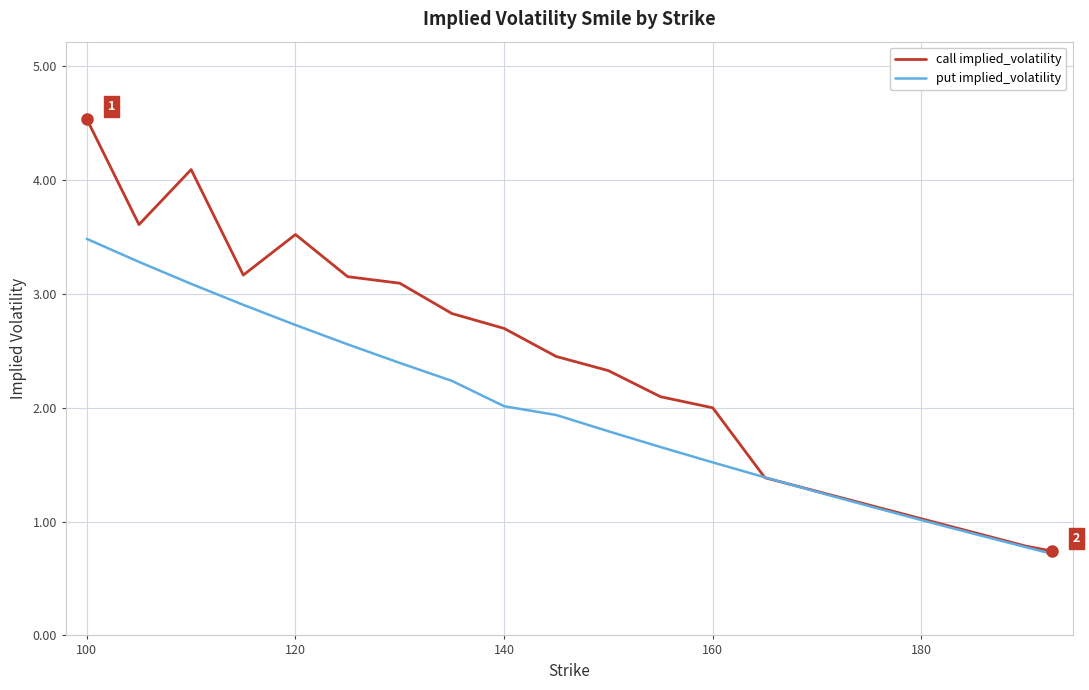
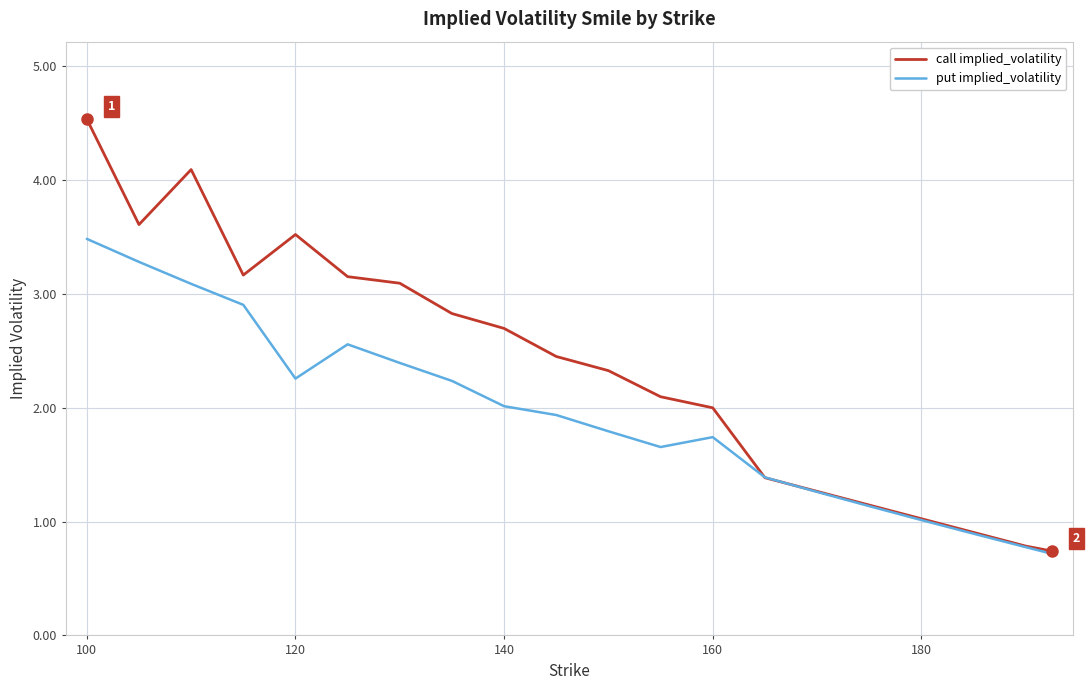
put implied_volatility, 120: 2.73 -> 2.26
put implied_volatility, 160: 1.52 -> 1.74
